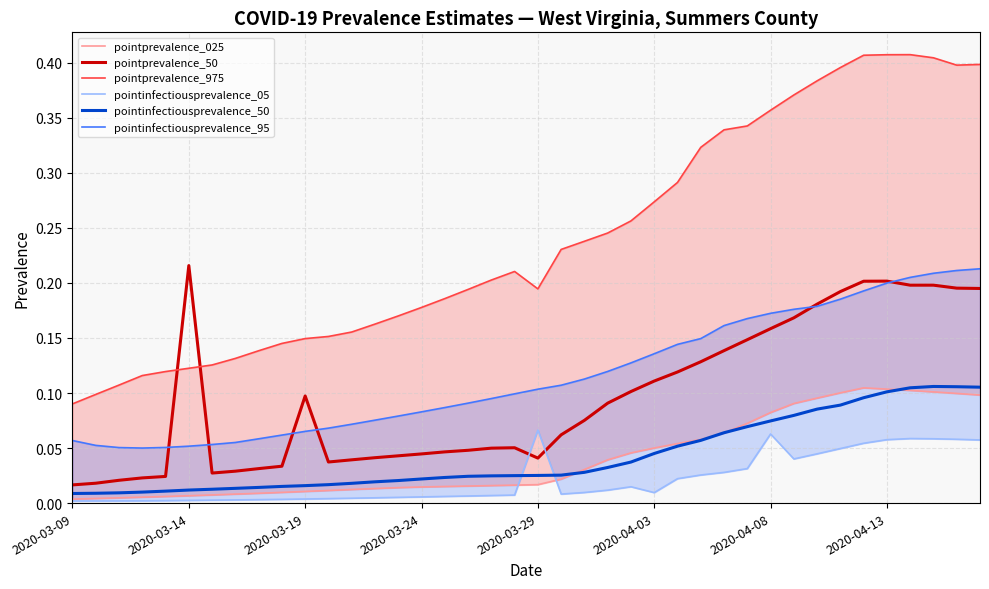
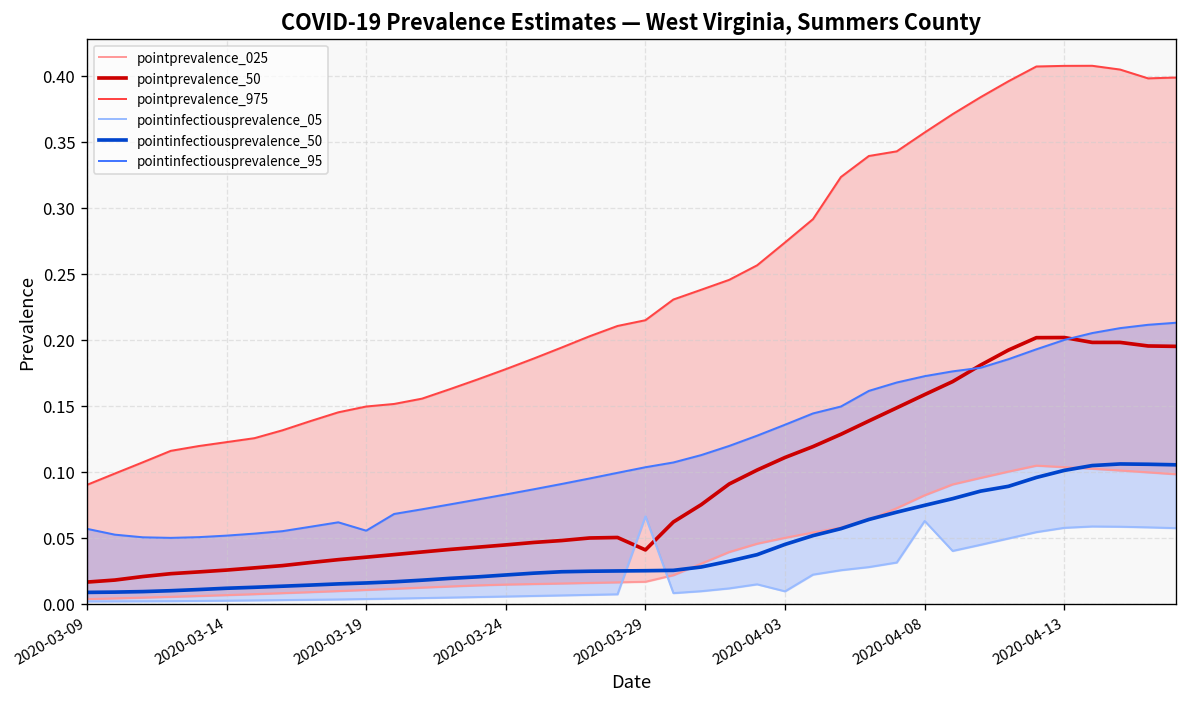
pointprevalence_50, 2020-03-14: 0.216 -> 0.026
pointprevalence_50, 2020-03-19: 0.097 -> 0.035
pointinfectiousprevalence_95, 2020-03-19: 0.065 -> 0.055
pointprevalence_975, 2020-03-29: 0.195 -> 0.215
